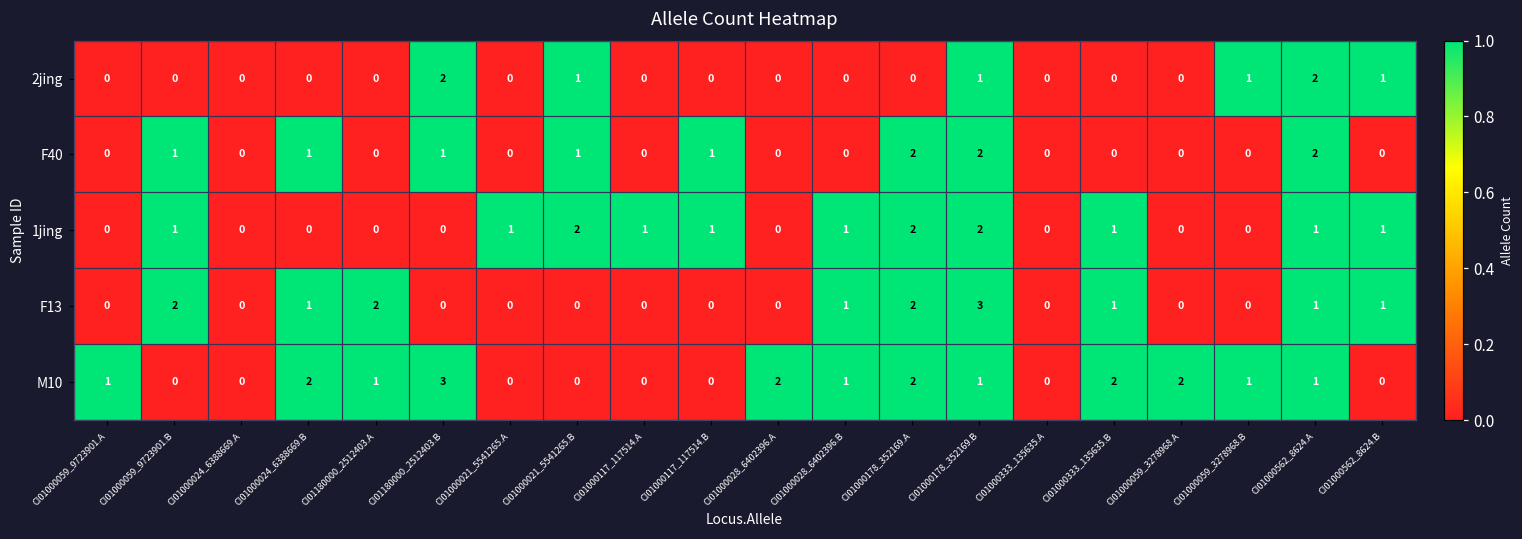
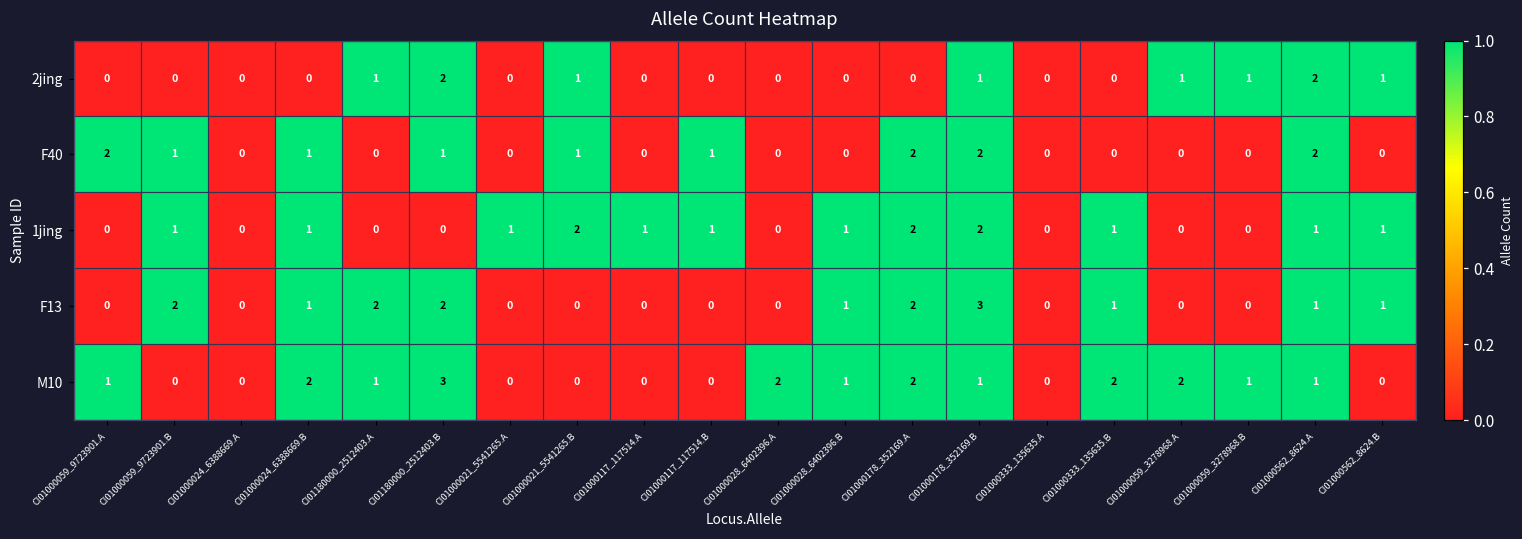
2jing, CI01180000_2512403.A: 0 -> 1
2jing, CI01000059_3278968.A: 0 -> 1
F40, CI01000059_9723901.A: 0 -> 2
1jing, CI01000024_6388669.B: 0 -> 1
F13, CI01180000_2512403.B: 0 -> 2
